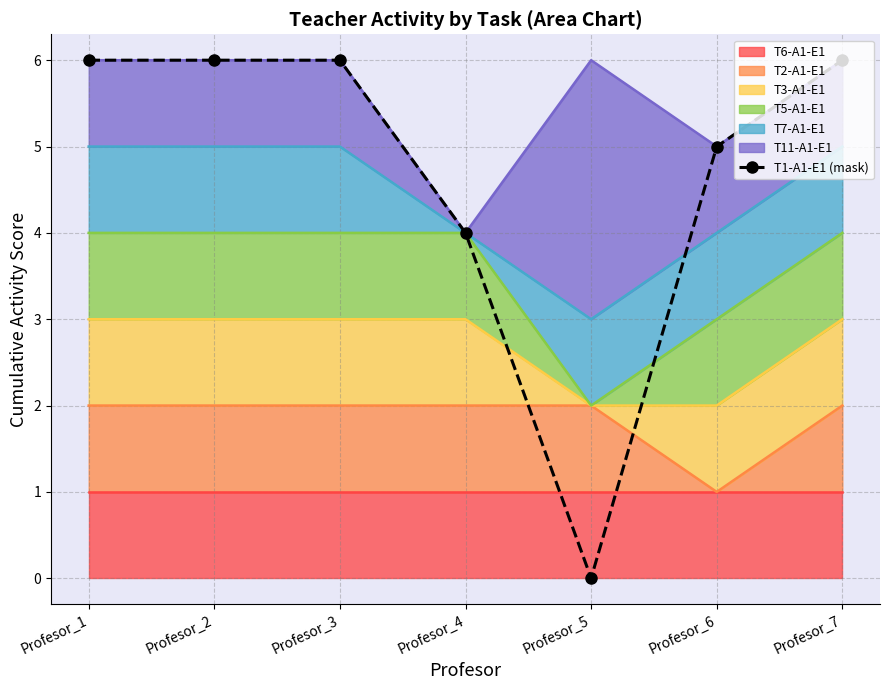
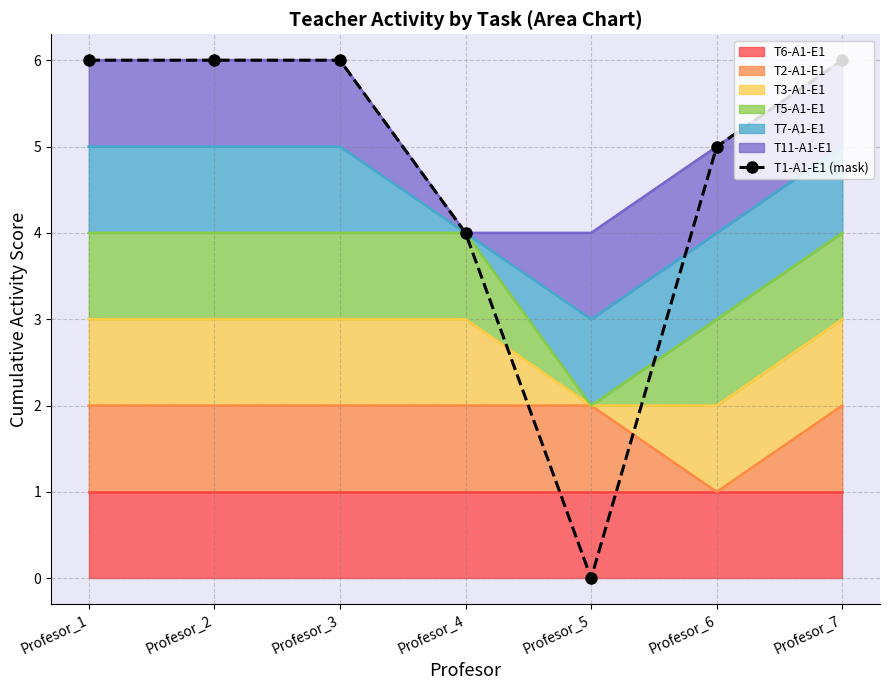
T11-A1-E1, Profesor_5: 3 -> 1
